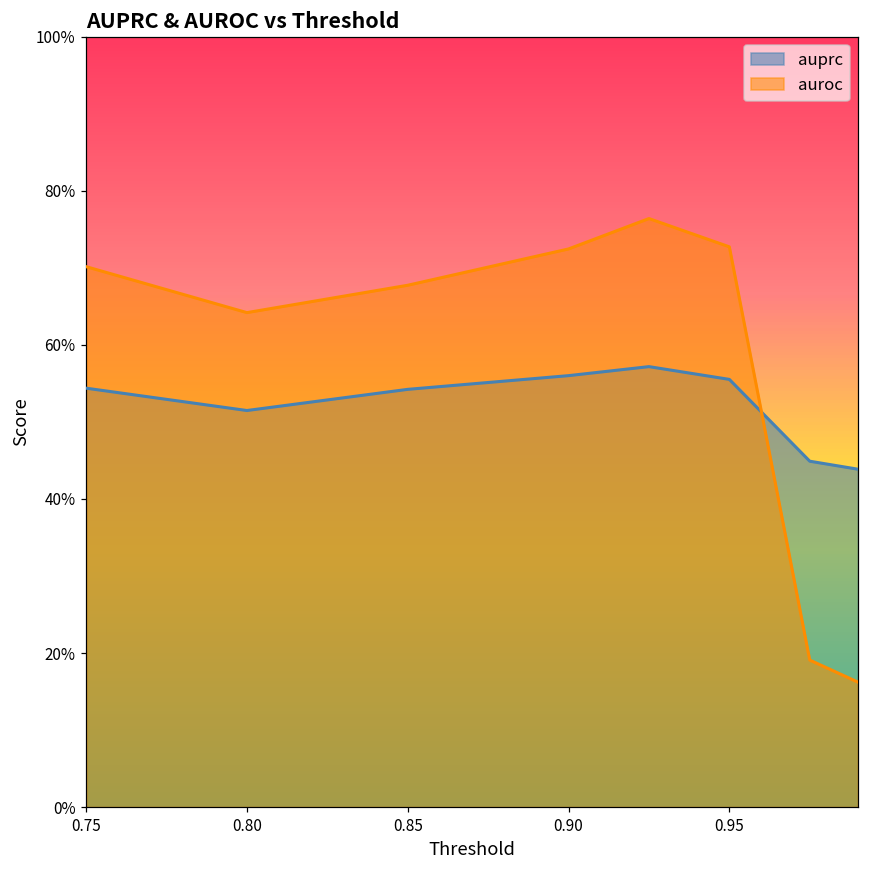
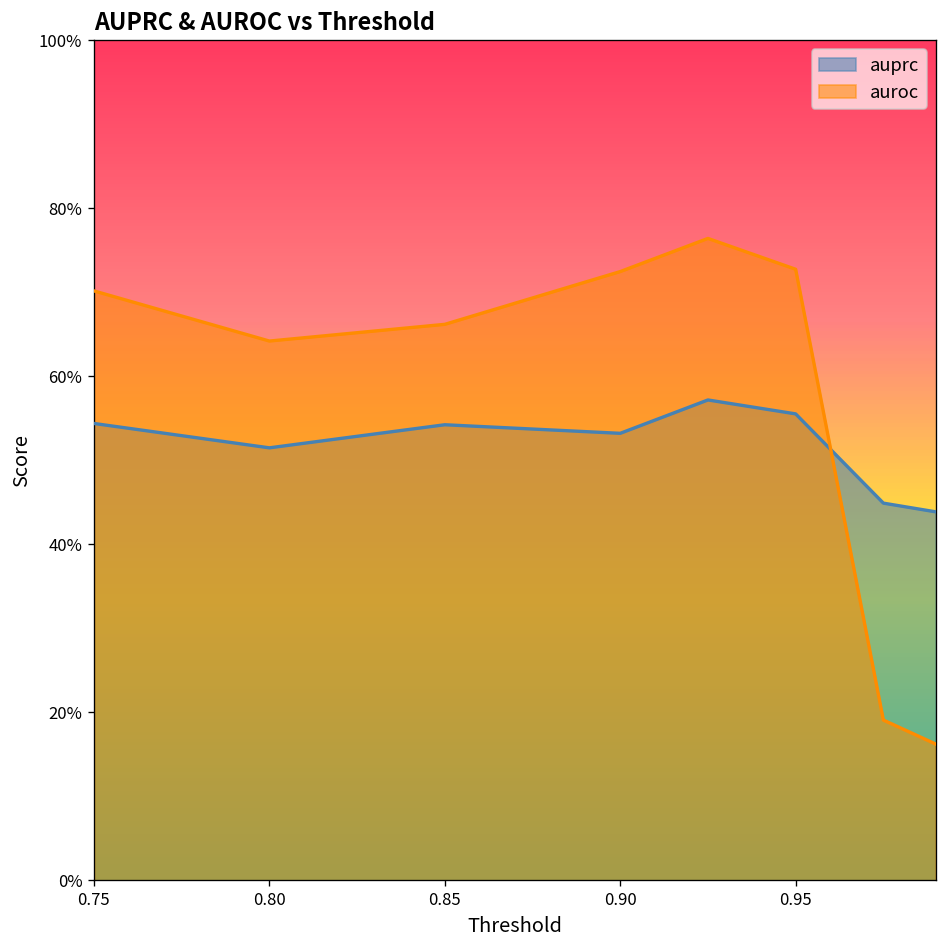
auroc, 0.85: 68% -> 66%
auprc, 0.90: 56% -> 53%
